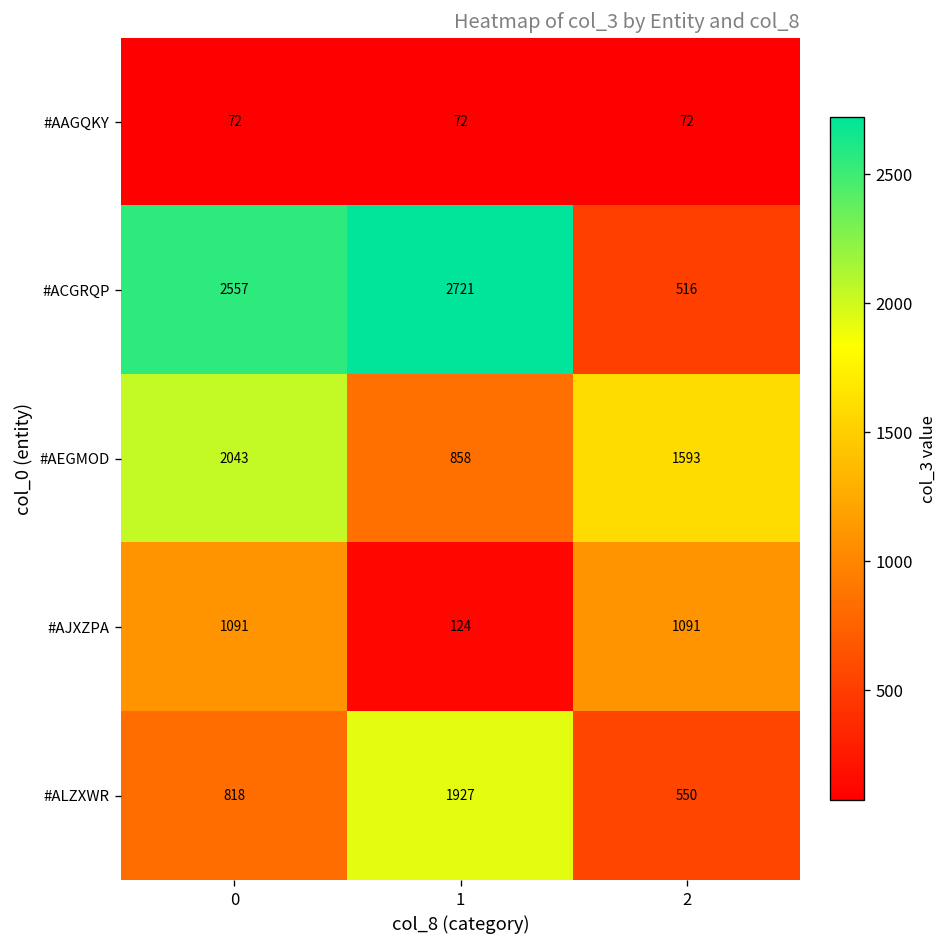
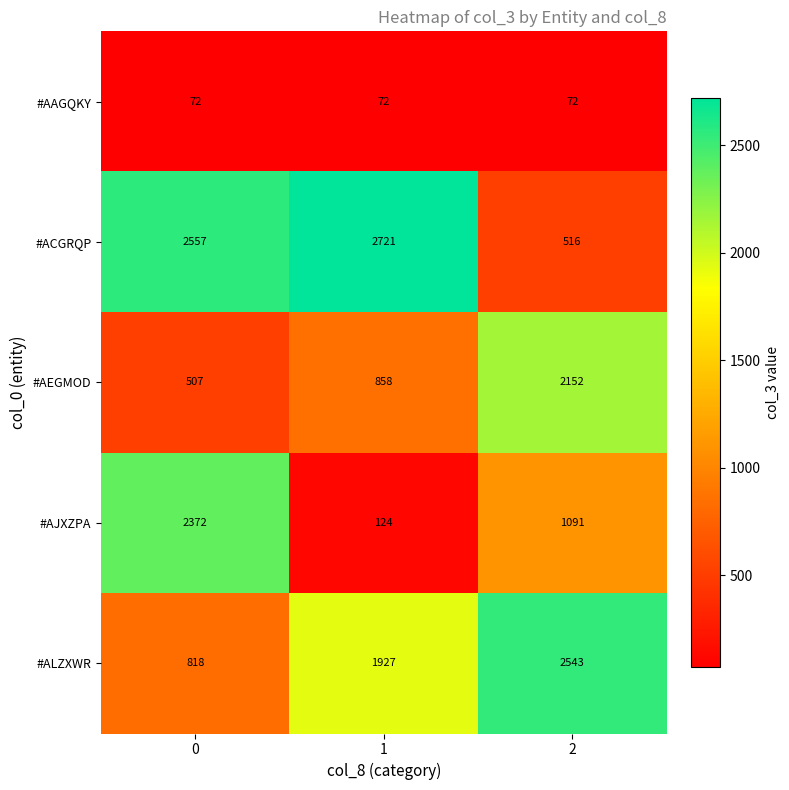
#AEGMOD, 0: 2043 -> 507
#AEGMOD, 2: 1593 -> 2152
#AJXZPA, 0: 1091 -> 2372
#ALZXWR, 2: 550 -> 2543
